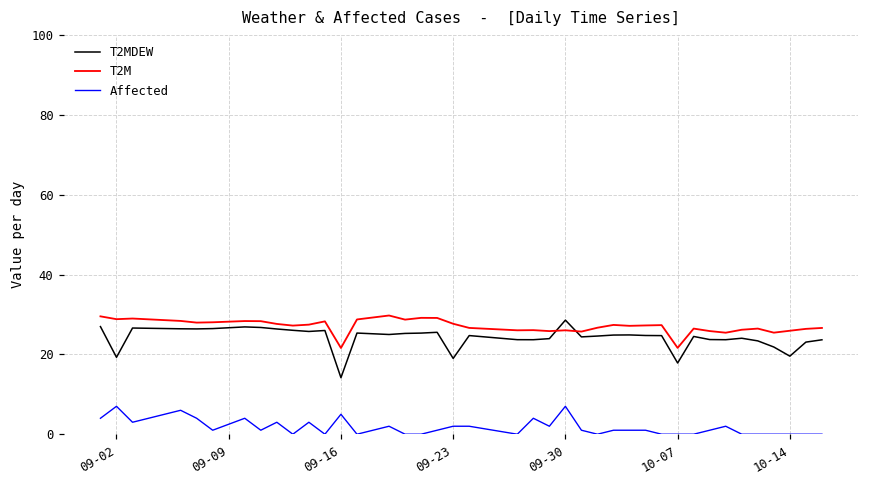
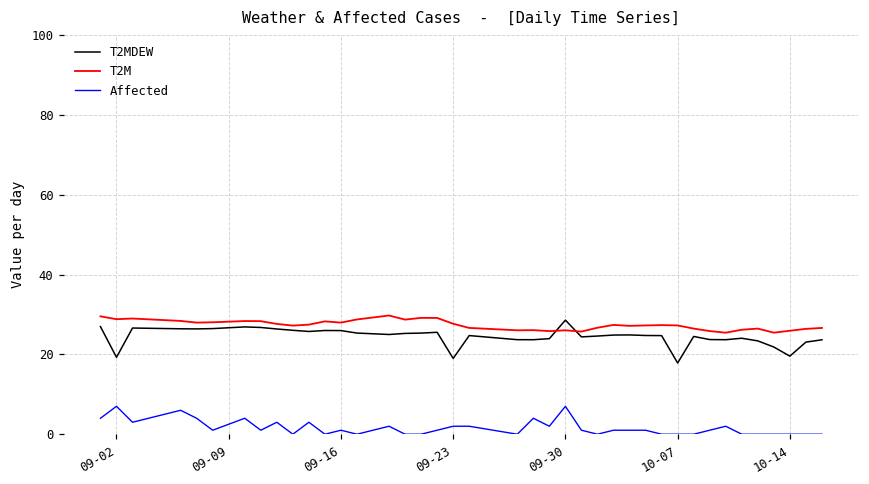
T2MDEW, 09-16: 14 -> 26
T2M, 09-16: 22 -> 28
Affected, 09-16: 5 -> 1
T2M, 10-07: 22 -> 27
